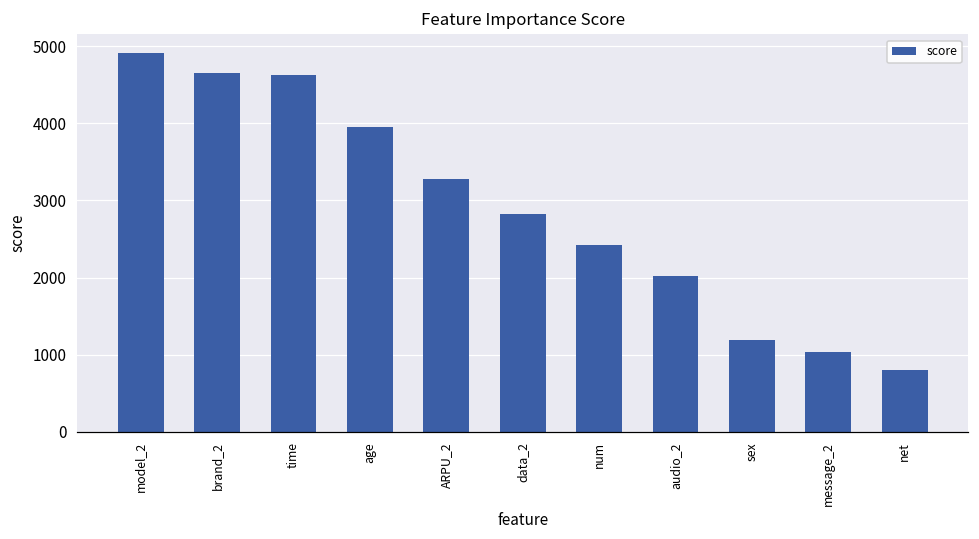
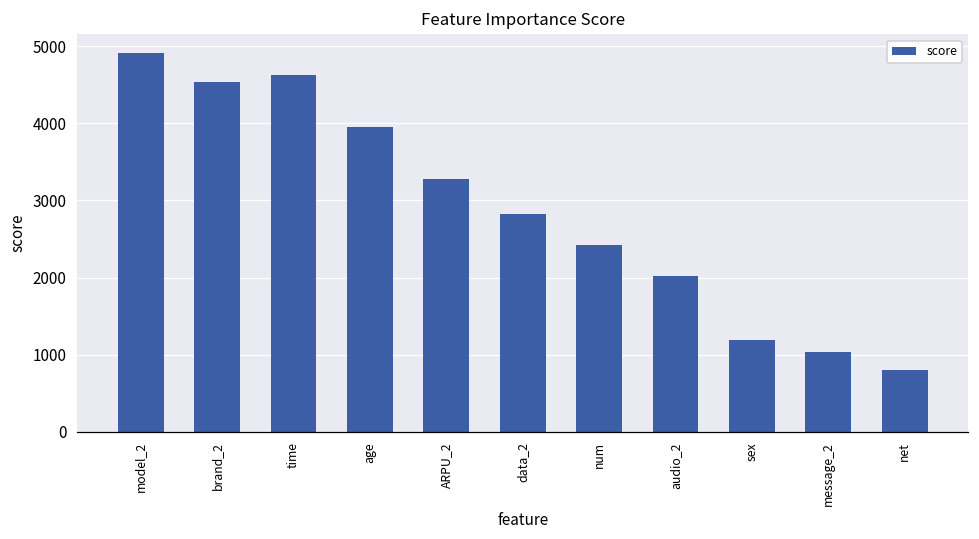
brand_2: 4600 -> 4500
